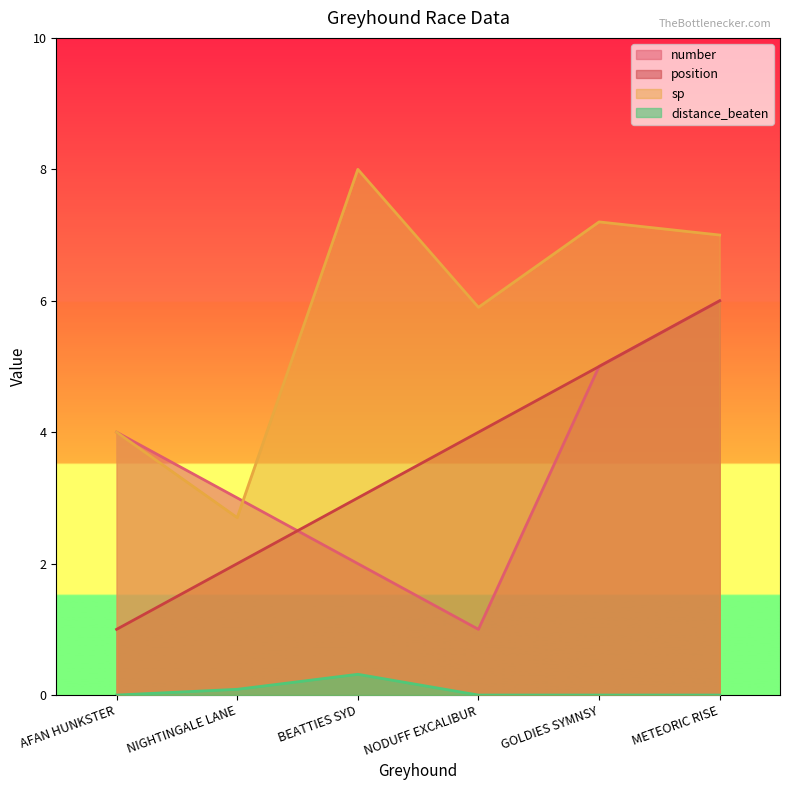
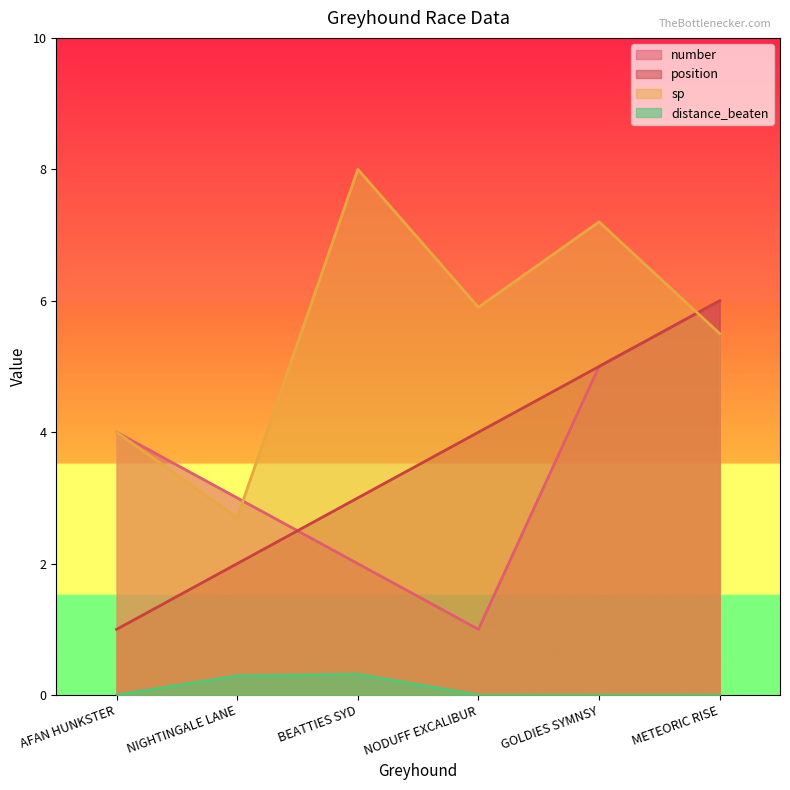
distance_beaten, NIGHTINGALE LANE: 0.1 -> 0.3
sp, METEORIC RISE: 7.0 -> 5.5
